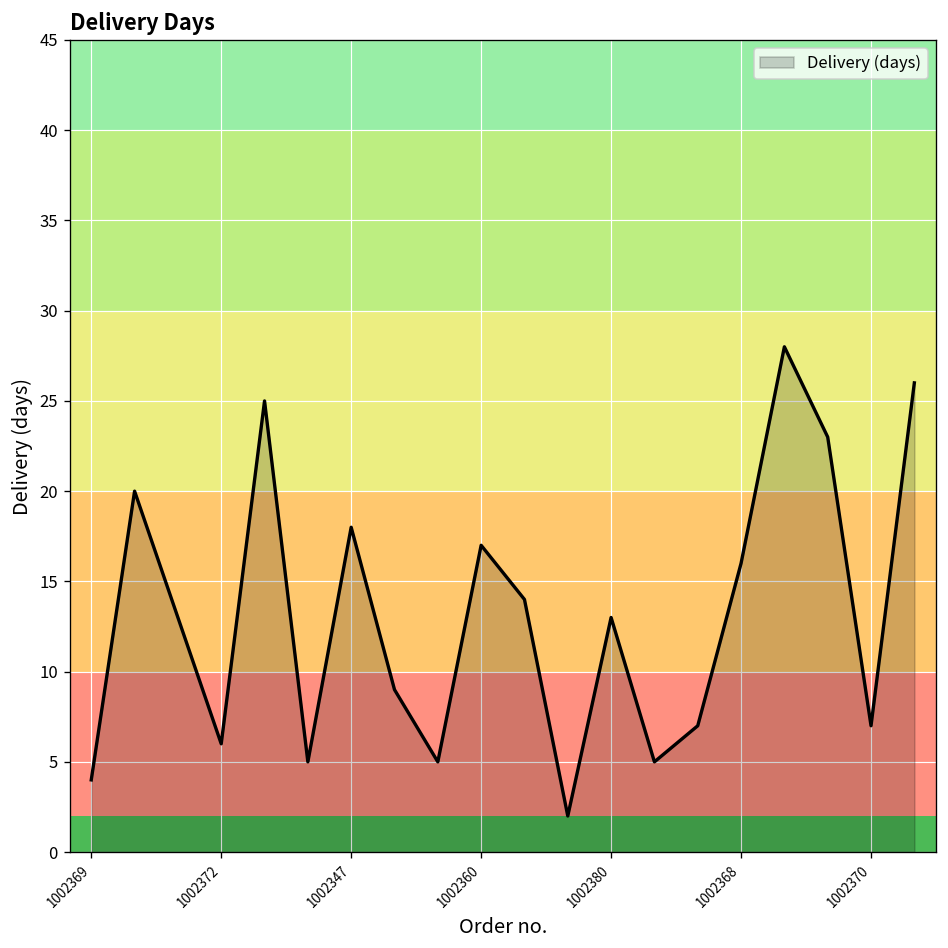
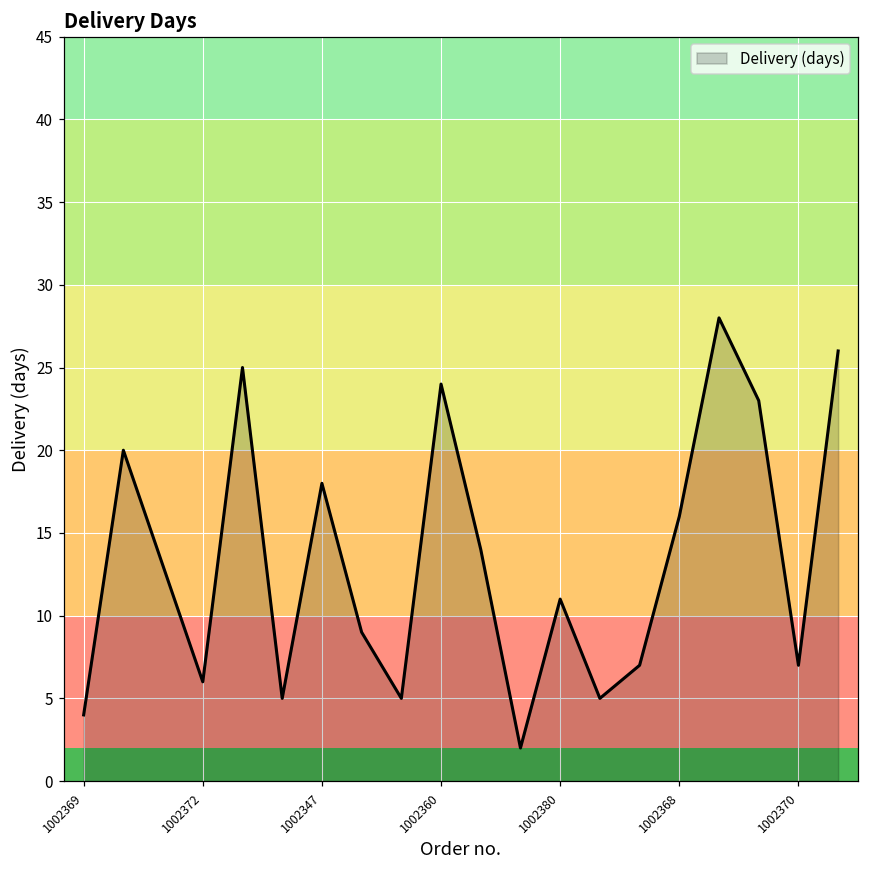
1002360: 17 -> 24
1002380: 13 -> 11
